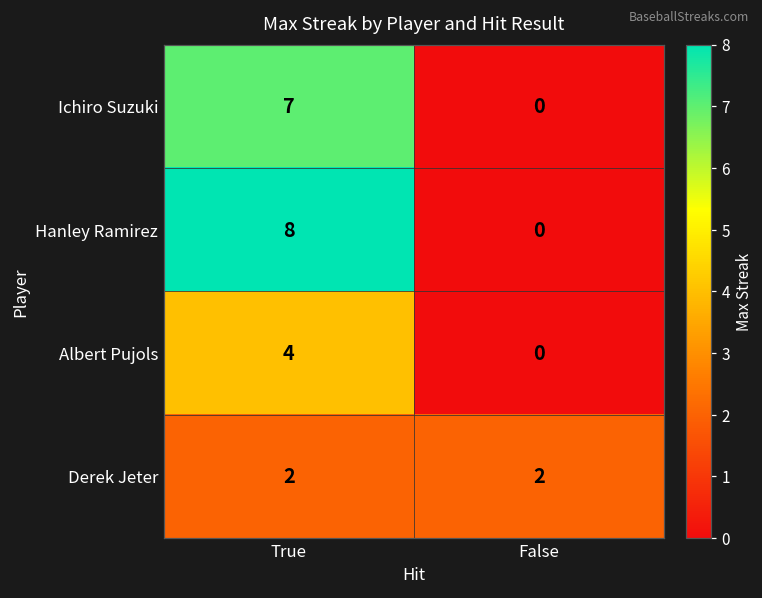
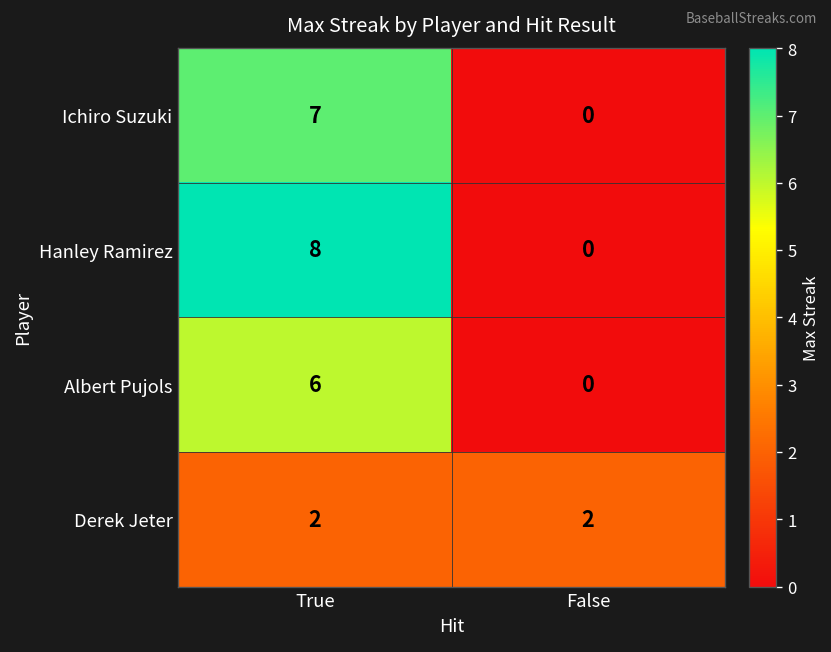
Albert Pujols, True: 4 -> 6
